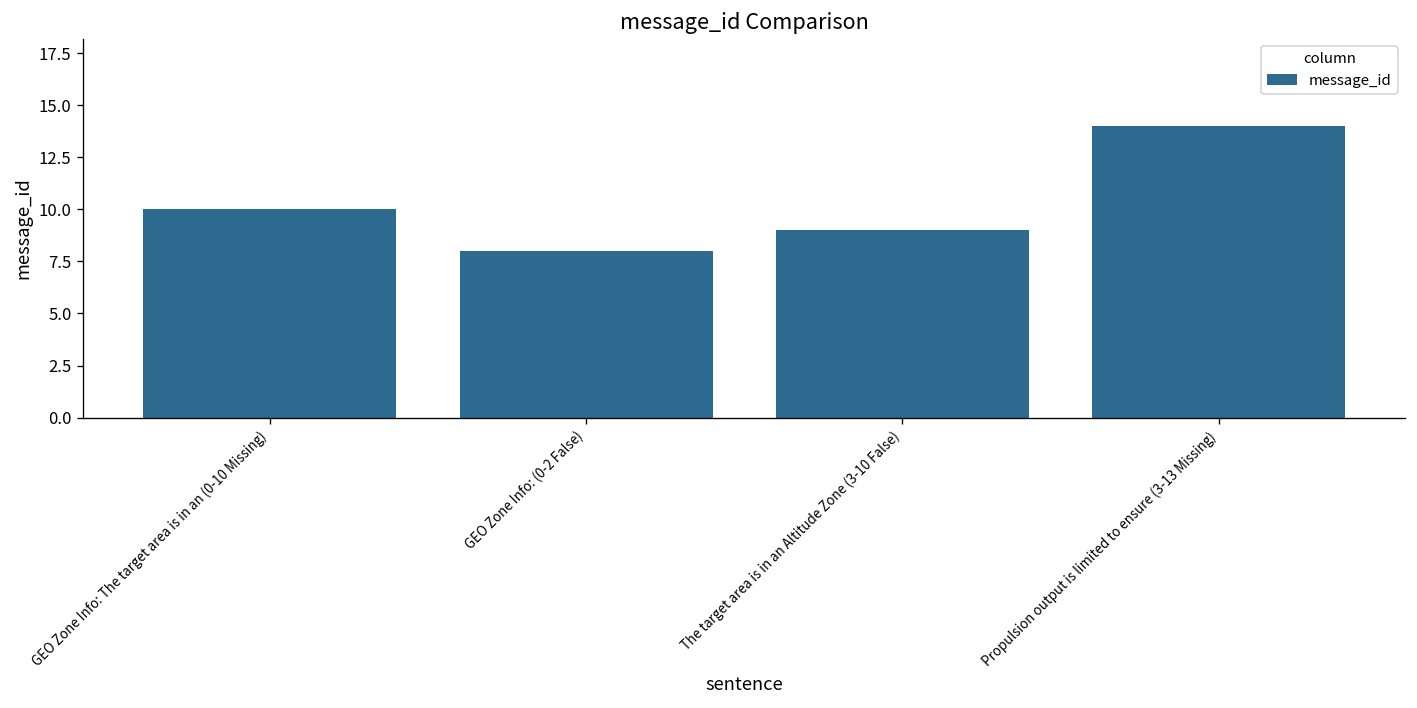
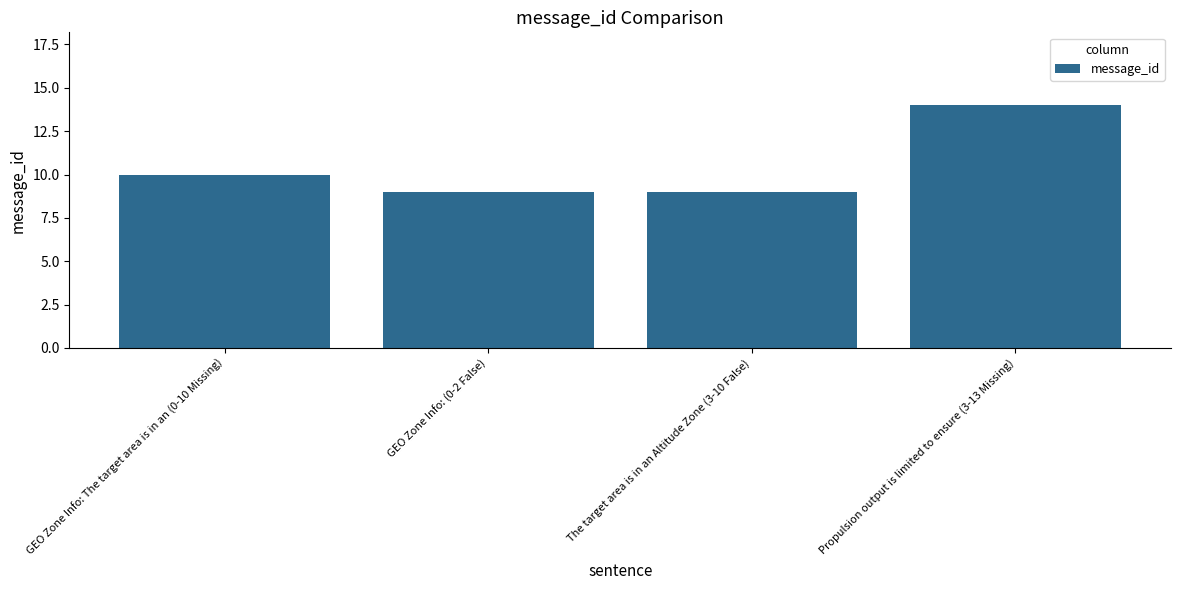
GEO Zone Info: (0-2 False): 8 -> 9
